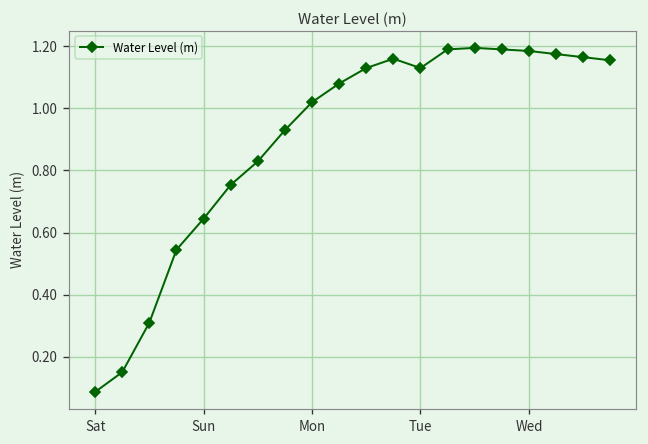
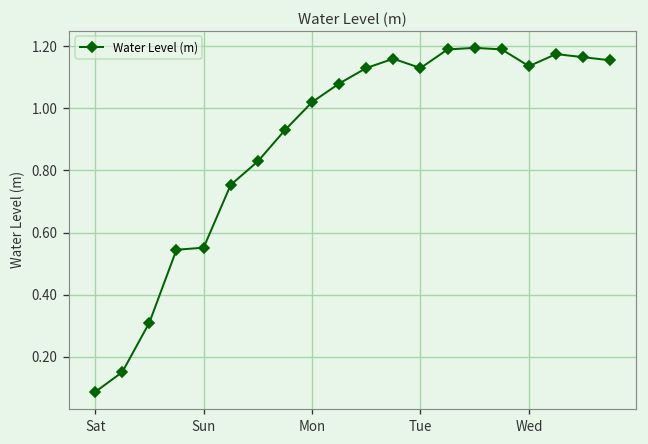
Sun: 0.64 -> 0.55
Wed: 1.19 -> 1.14
